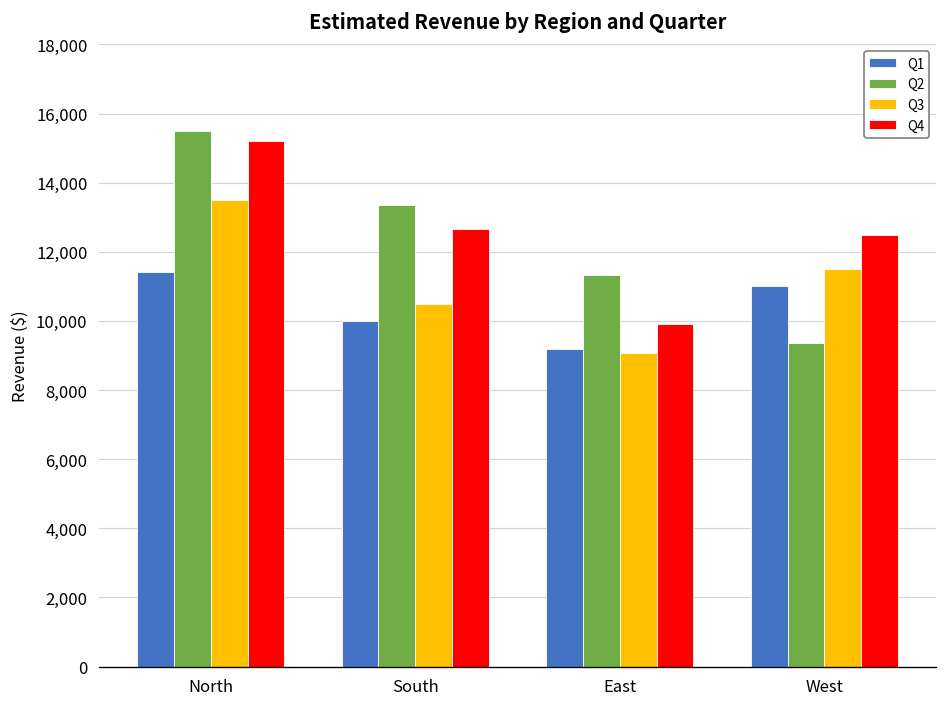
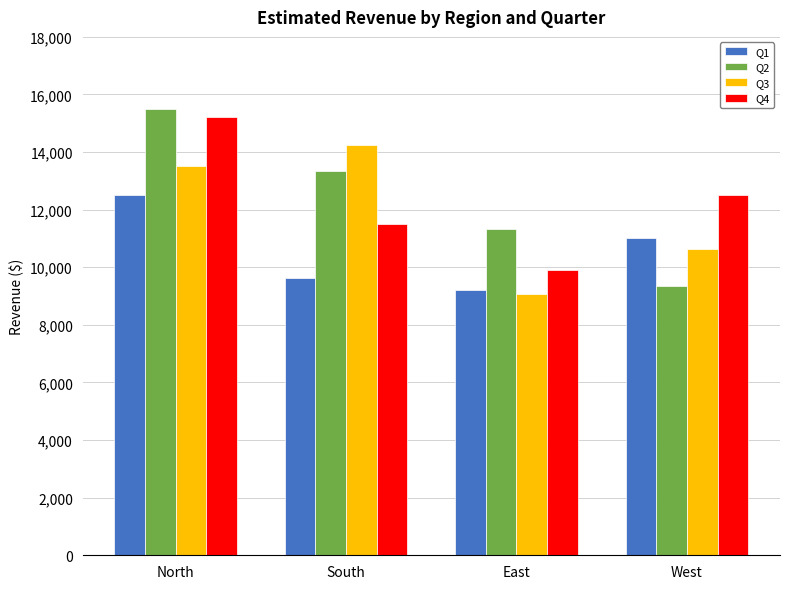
Q1, North: 11,400 -> 12,500
Q1, South: 10,000 -> 9,600
Q3, South: 10,500 -> 14,200
Q4, South: 12,700 -> 11,500
Q3, West: 11,500 -> 10,600
